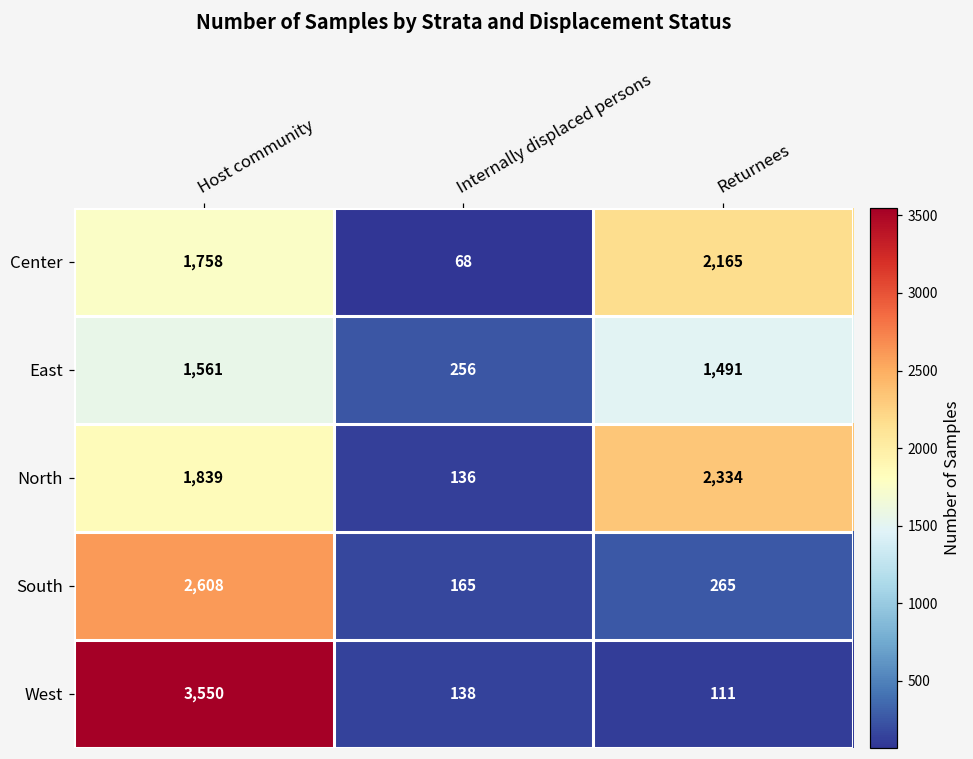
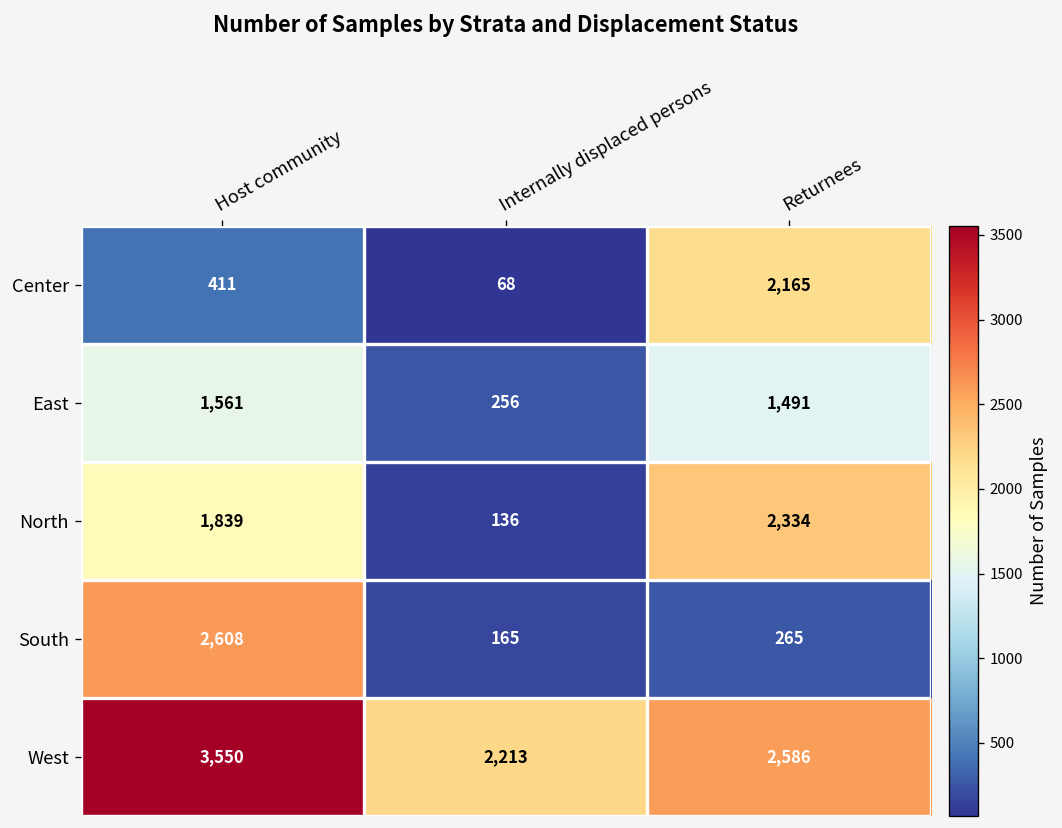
Center, Host community: 1,758 -> 411
West, Internally displaced persons: 138 -> 2,213
West, Returnees: 111 -> 2,586
